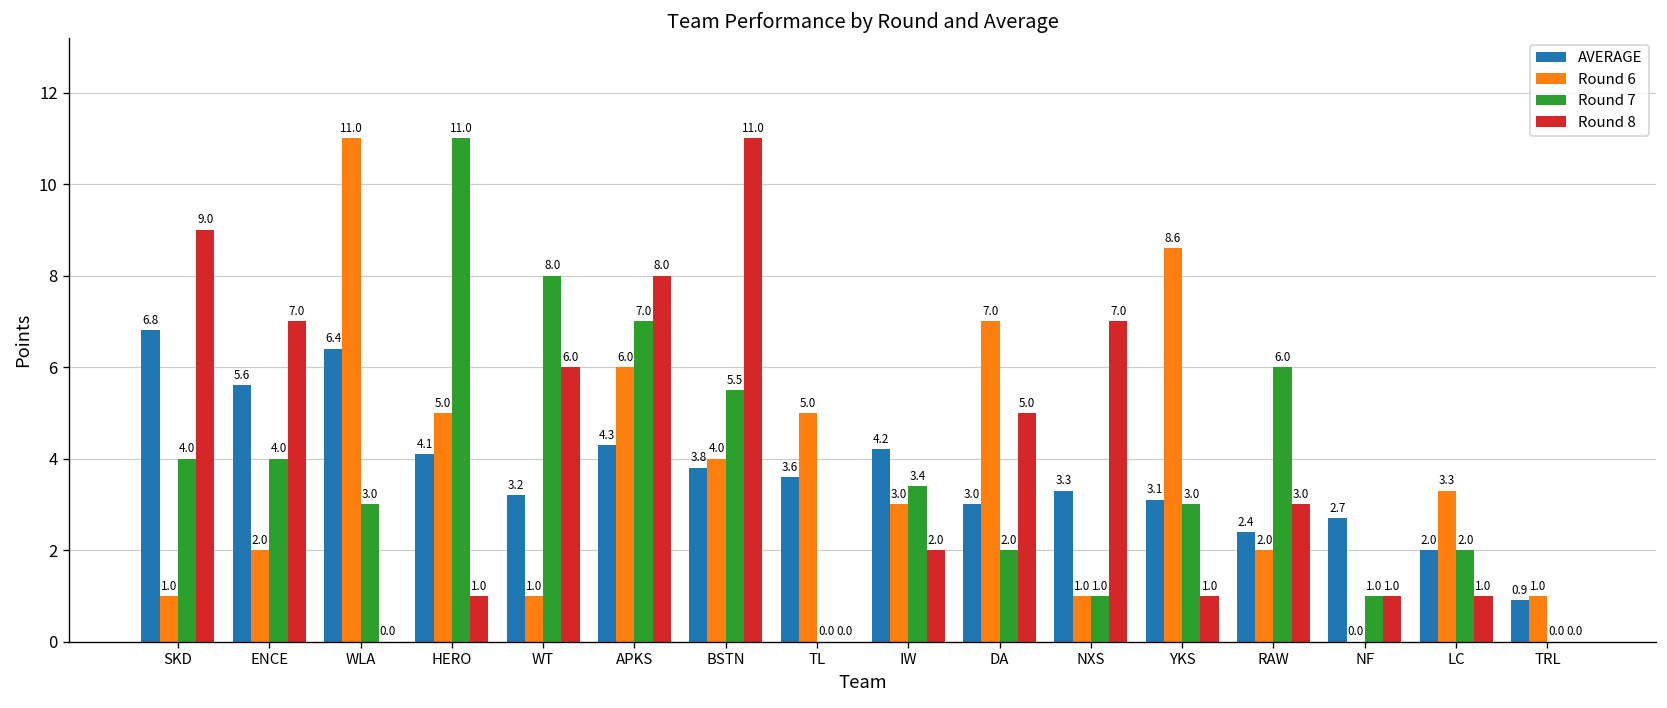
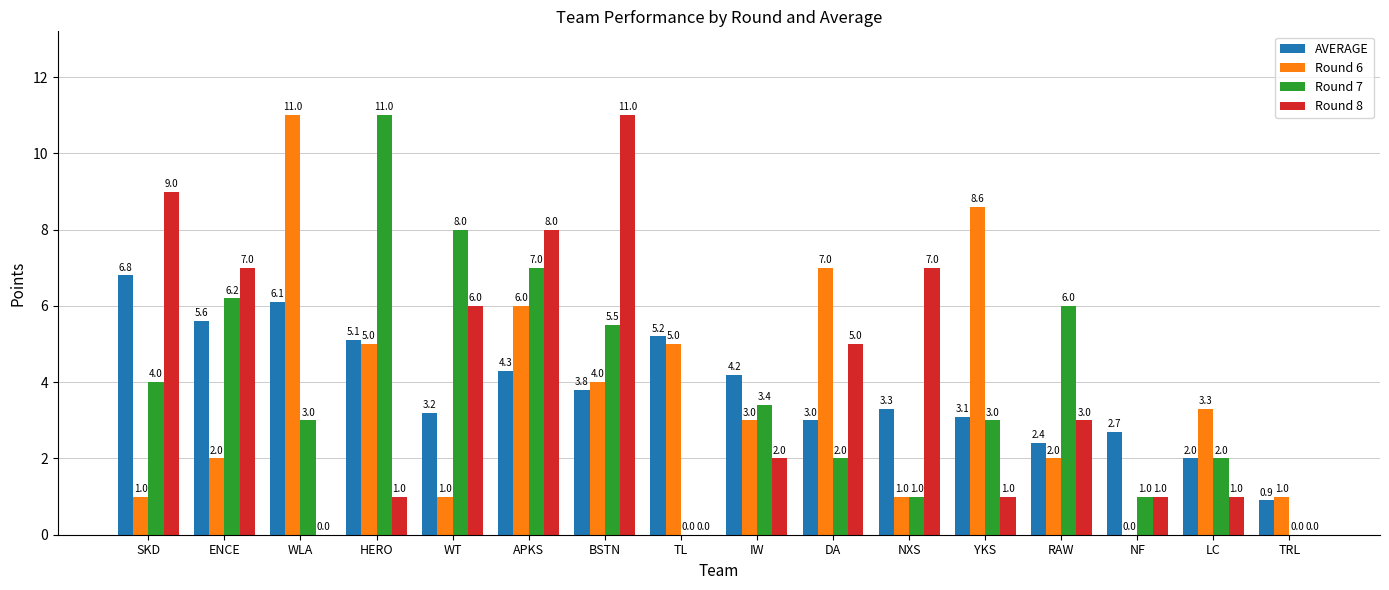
Round 7, ENCE: 4.0 -> 6.2
AVERAGE, WLA: 6.4 -> 6.1
AVERAGE, HERO: 4.1 -> 5.1
AVERAGE, TL: 3.6 -> 5.2
